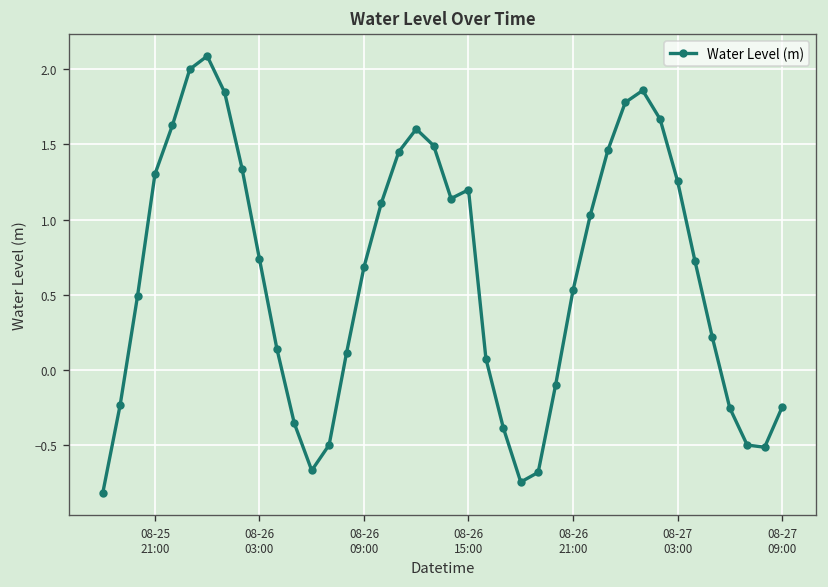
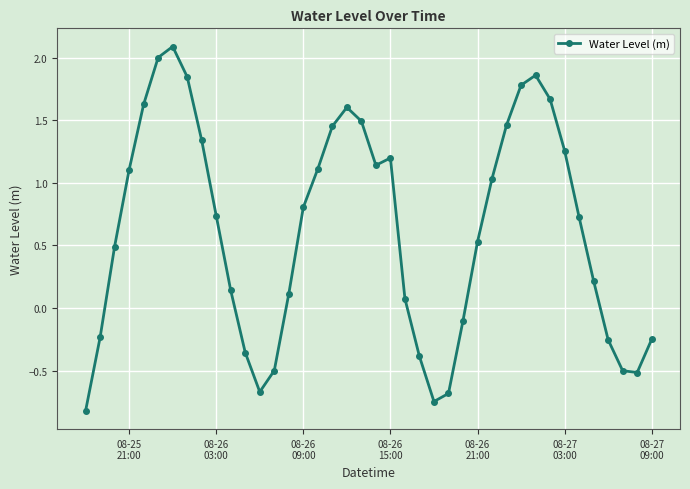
08-25 21:00: 1.30 -> 1.10
08-26 09:00: 0.68 -> 0.80
